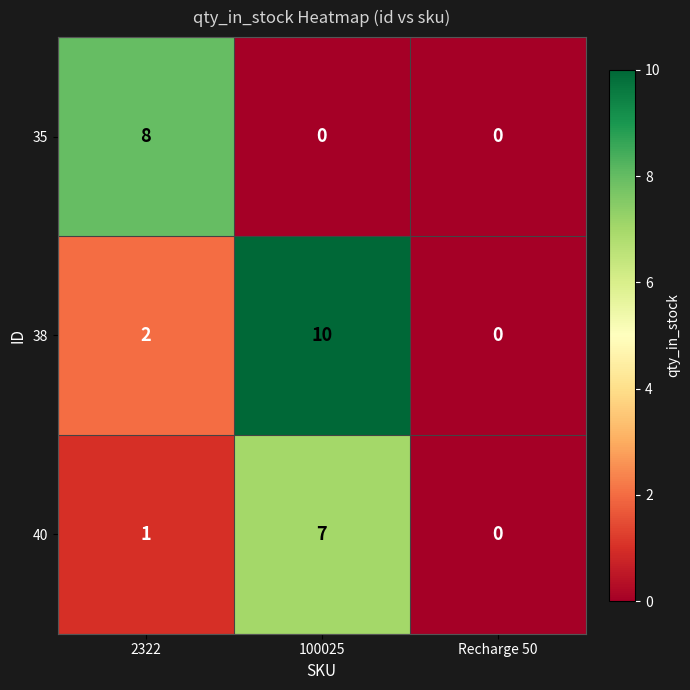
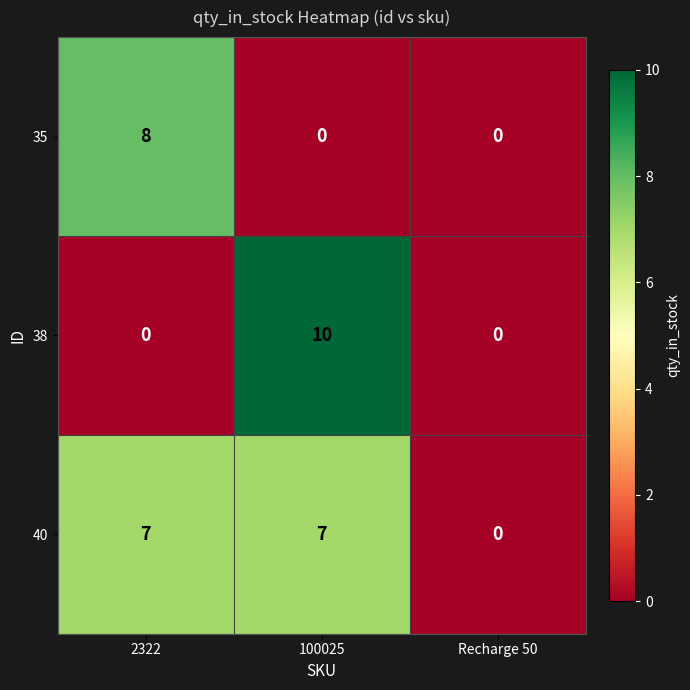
38, 2322: 2 -> 0
40, 2322: 1 -> 7
